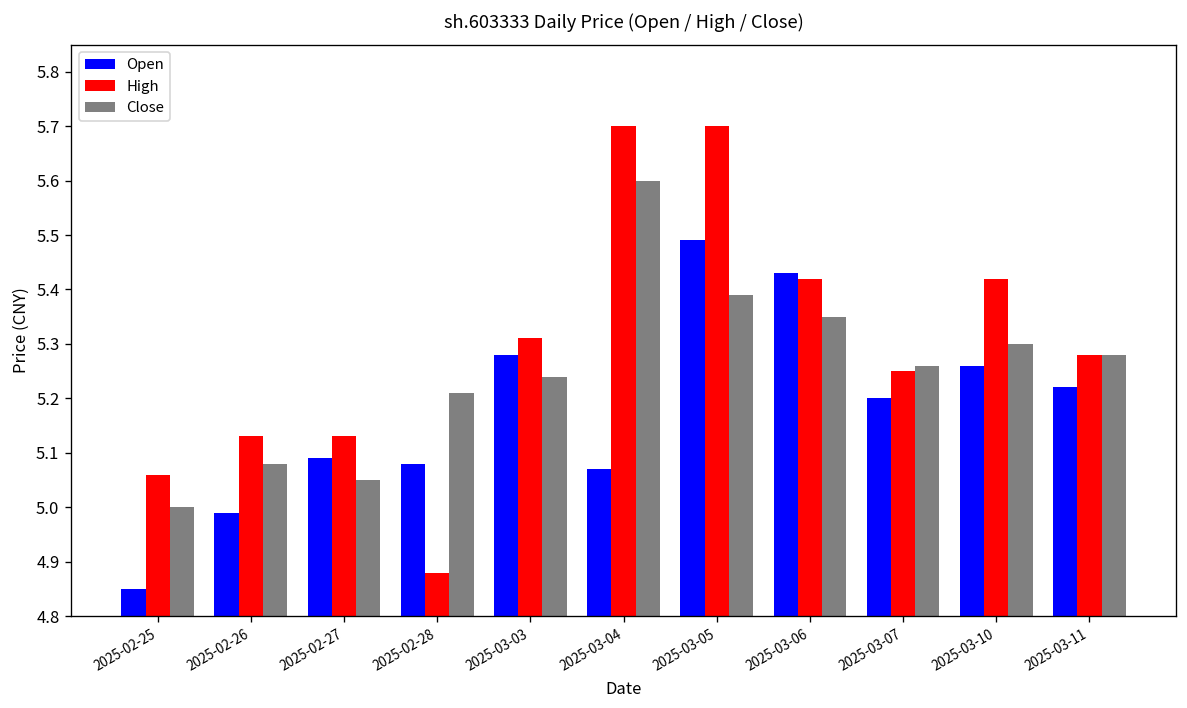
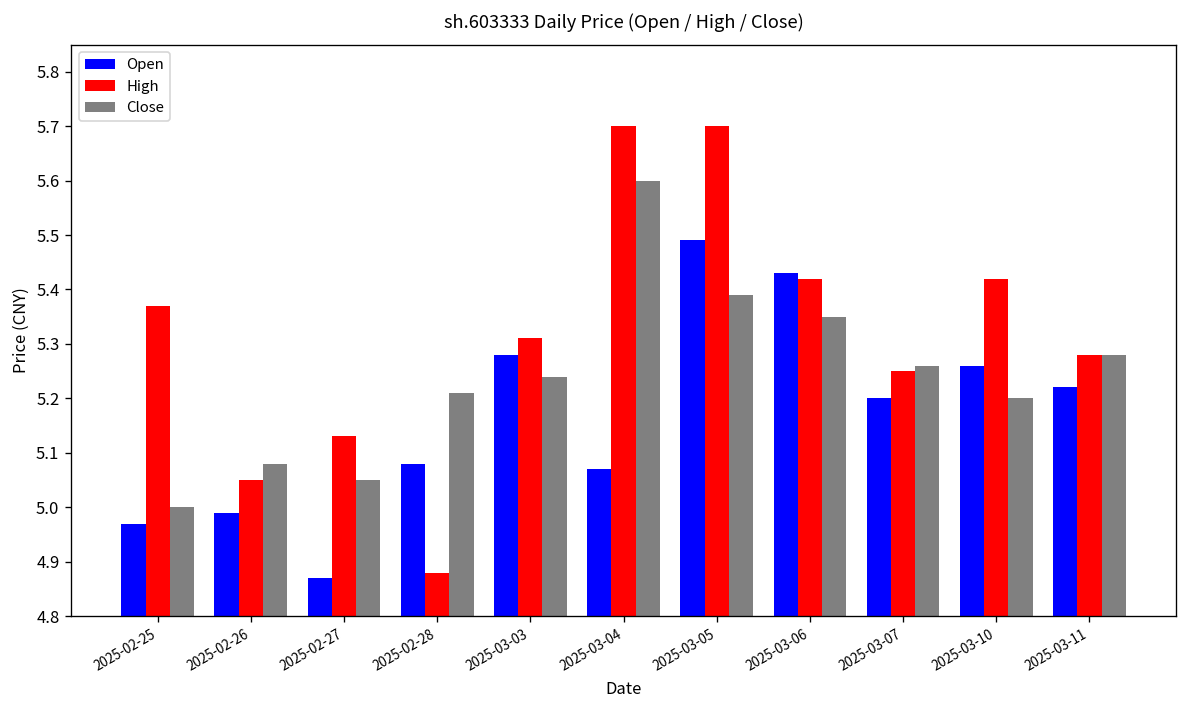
Open, 2025-02-25: 4.85 -> 4.97
High, 2025-02-25: 5.06 -> 5.37
High, 2025-02-26: 5.13 -> 5.05
Open, 2025-02-27: 5.09 -> 4.87
Close, 2025-03-10: 5.3 -> 5.2
